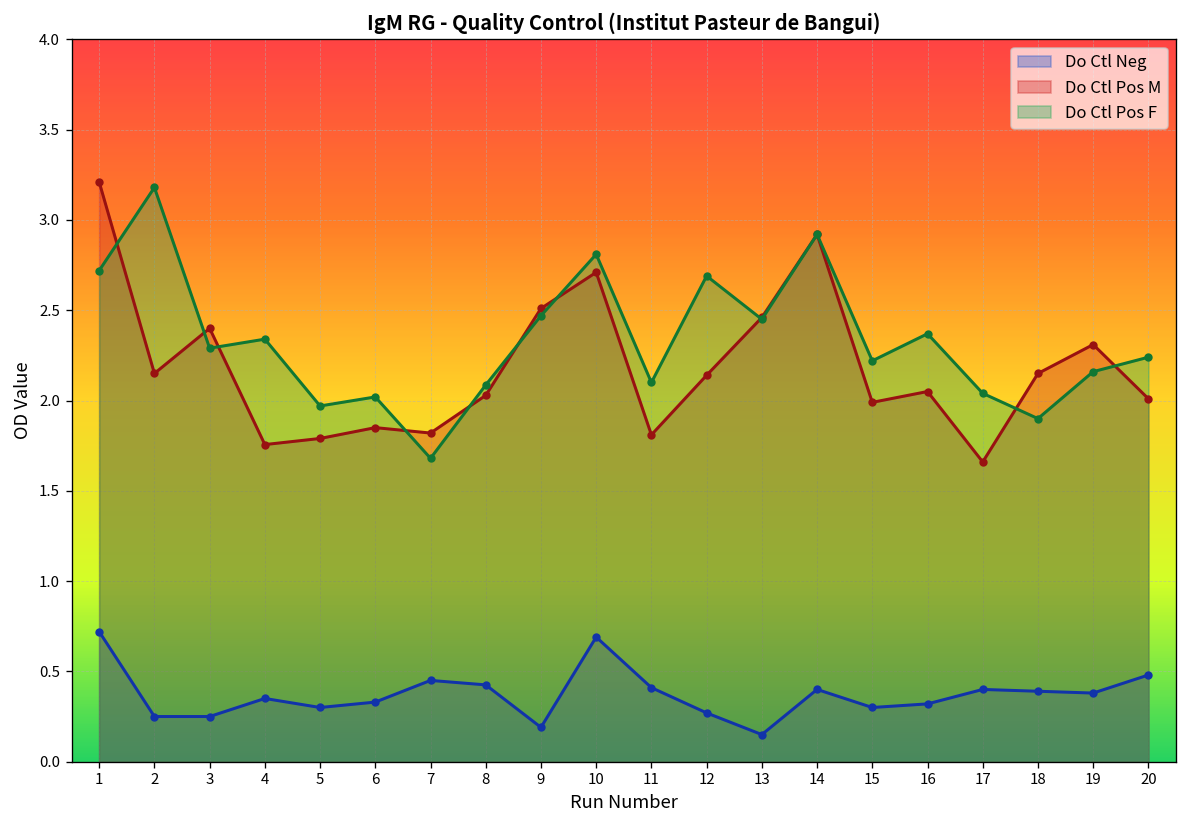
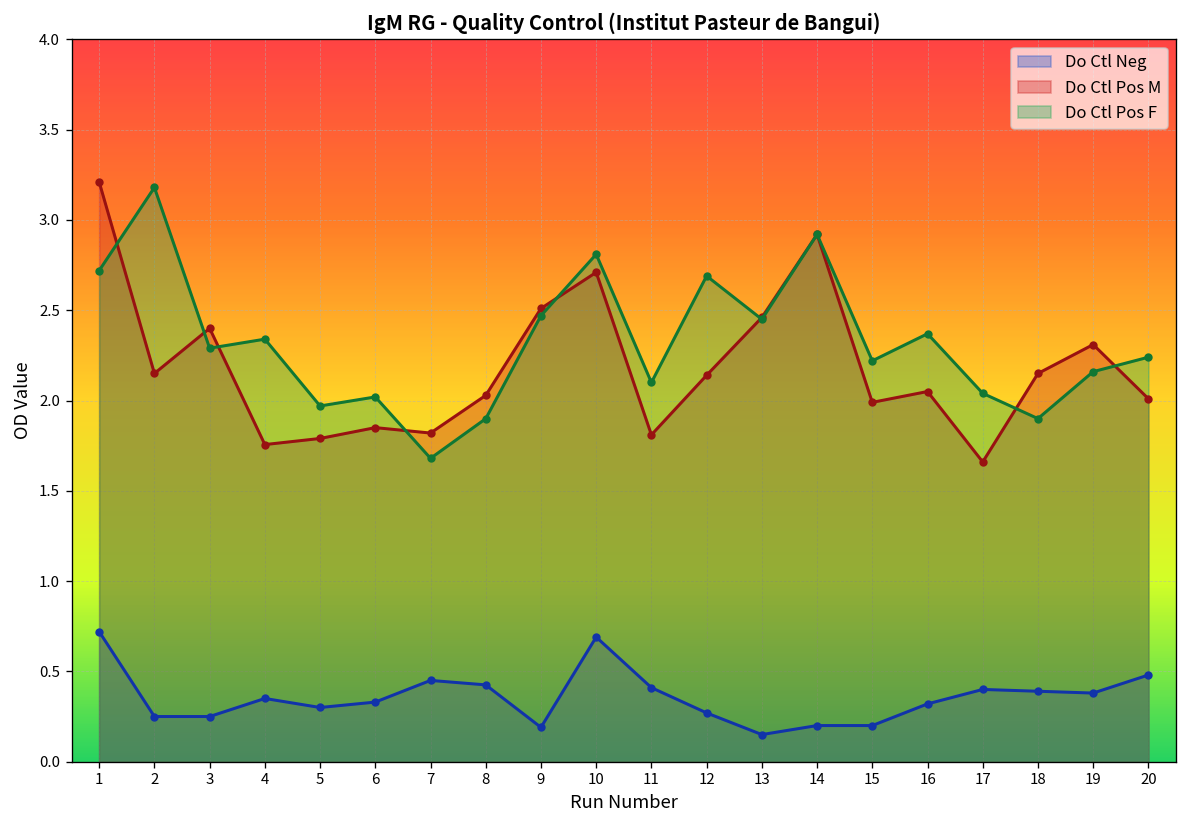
Do Ctl Pos F, 8: 2.09 -> 1.90
Do Ctl Neg, 14: 0.4 -> 0.2
Do Ctl Neg, 15: 0.3 -> 0.2
